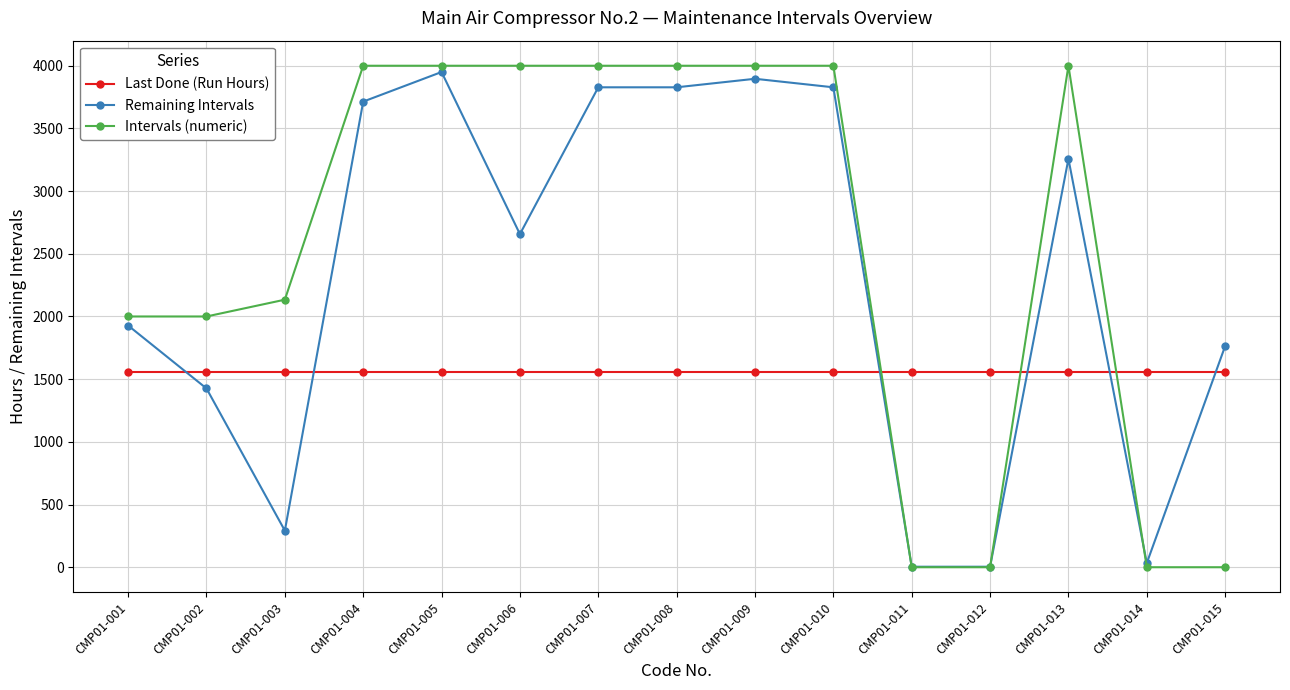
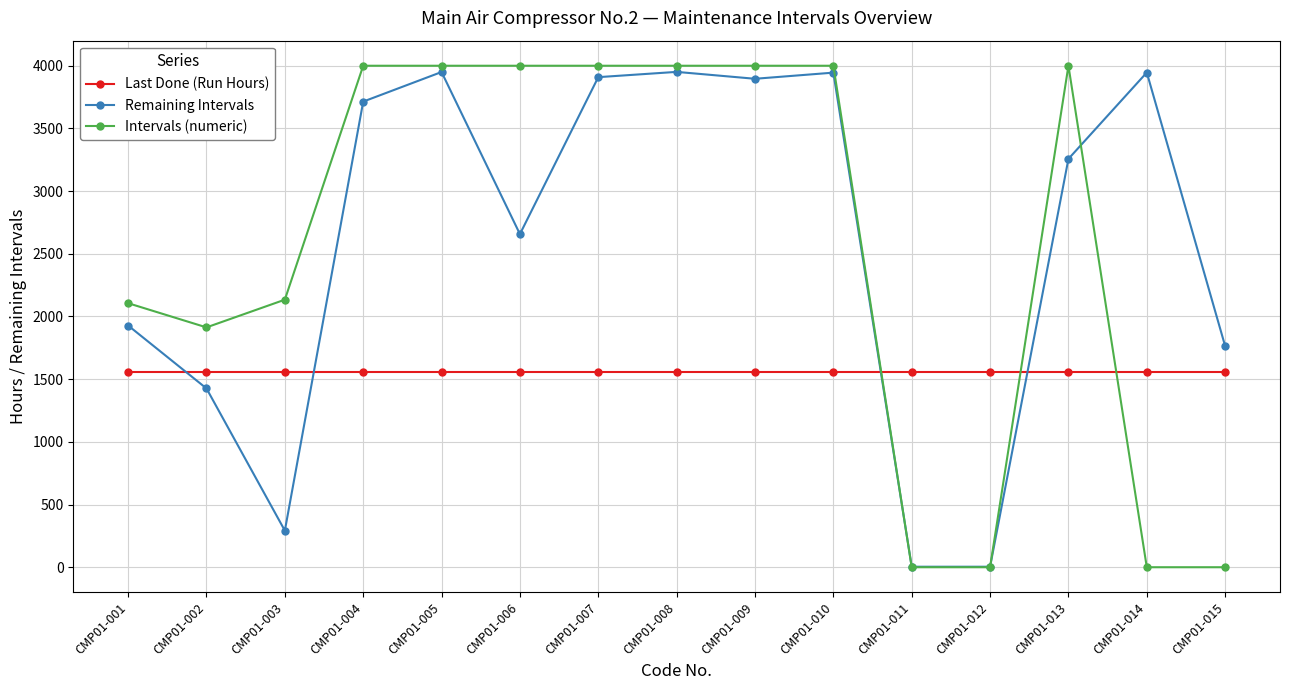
Intervals (numeric), CMP01-001: 2000 -> 2110
Intervals (numeric), CMP01-002: 2000 -> 1910
Remaining Intervals, CMP01-007: 3830 -> 3910
Remaining Intervals, CMP01-008: 3830 -> 3950
Remaining Intervals, CMP01-010: 3830 -> 3950
Remaining Intervals, CMP01-014: 30 -> 3950
